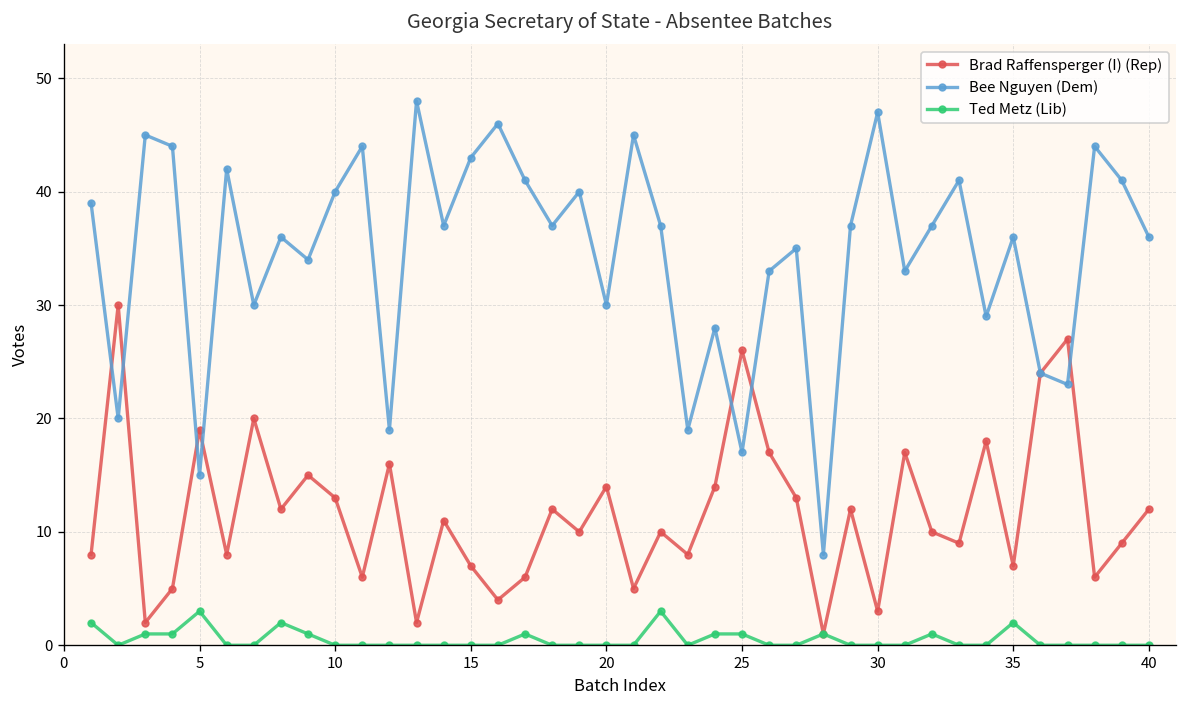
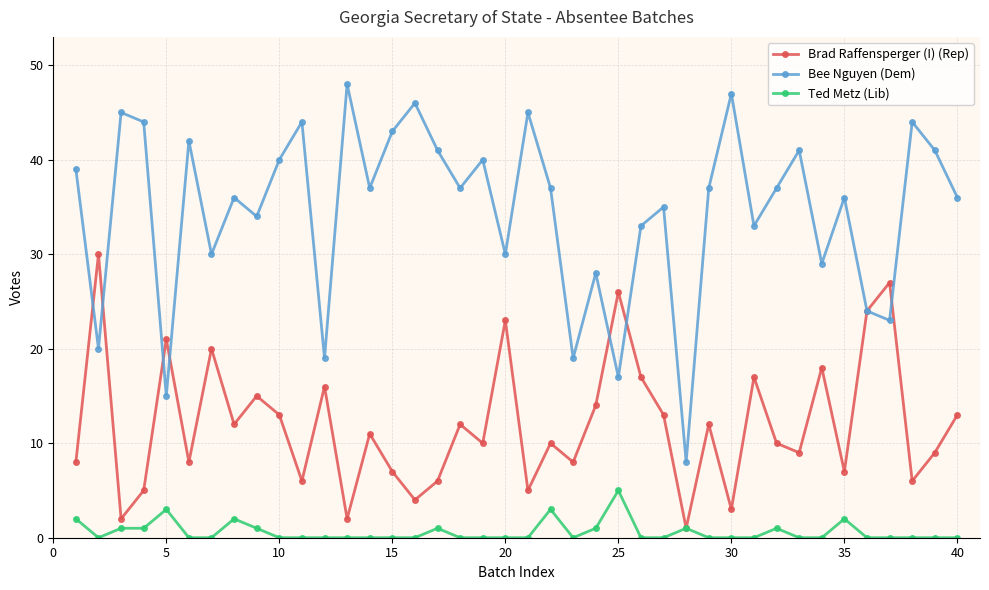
Brad Raffensperger (I) (Rep), 5: 19 -> 21
Brad Raffensperger (I) (Rep), 20: 14 -> 23
Ted Metz (Lib), 25: 1 -> 5
Brad Raffensperger (I) (Rep), 40: 12 -> 13
